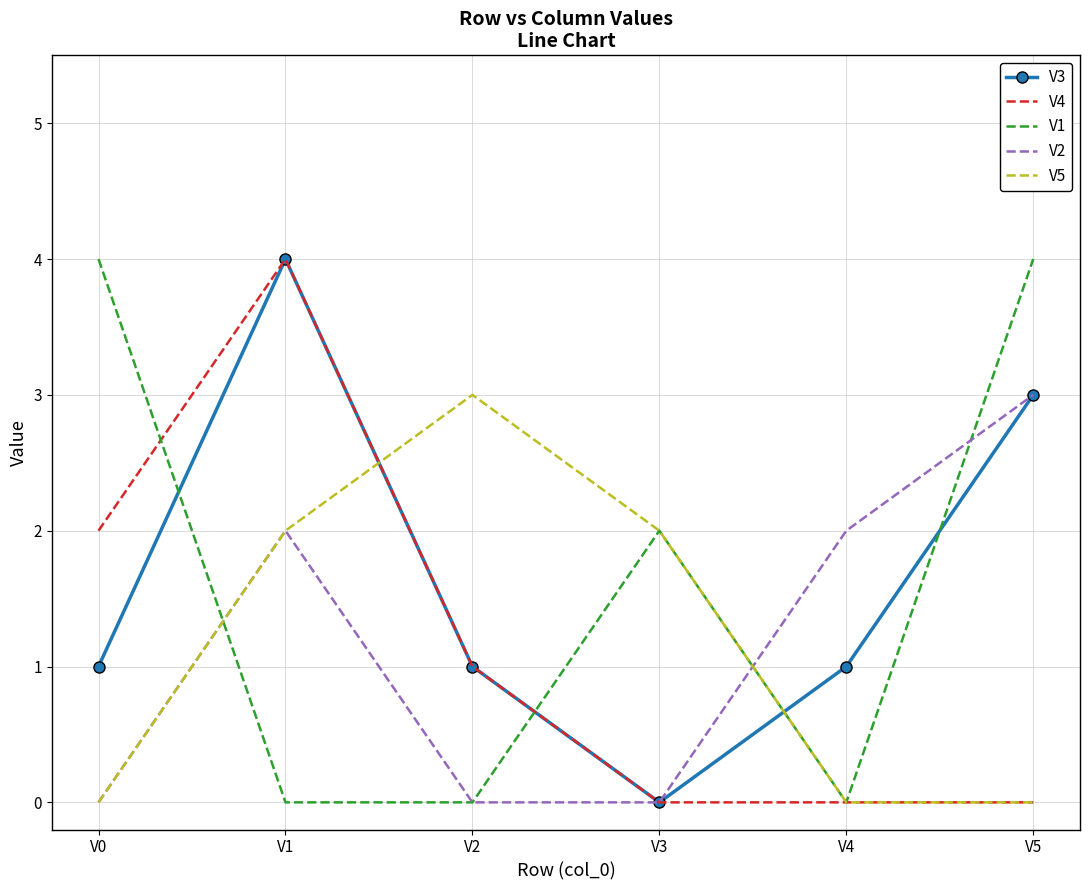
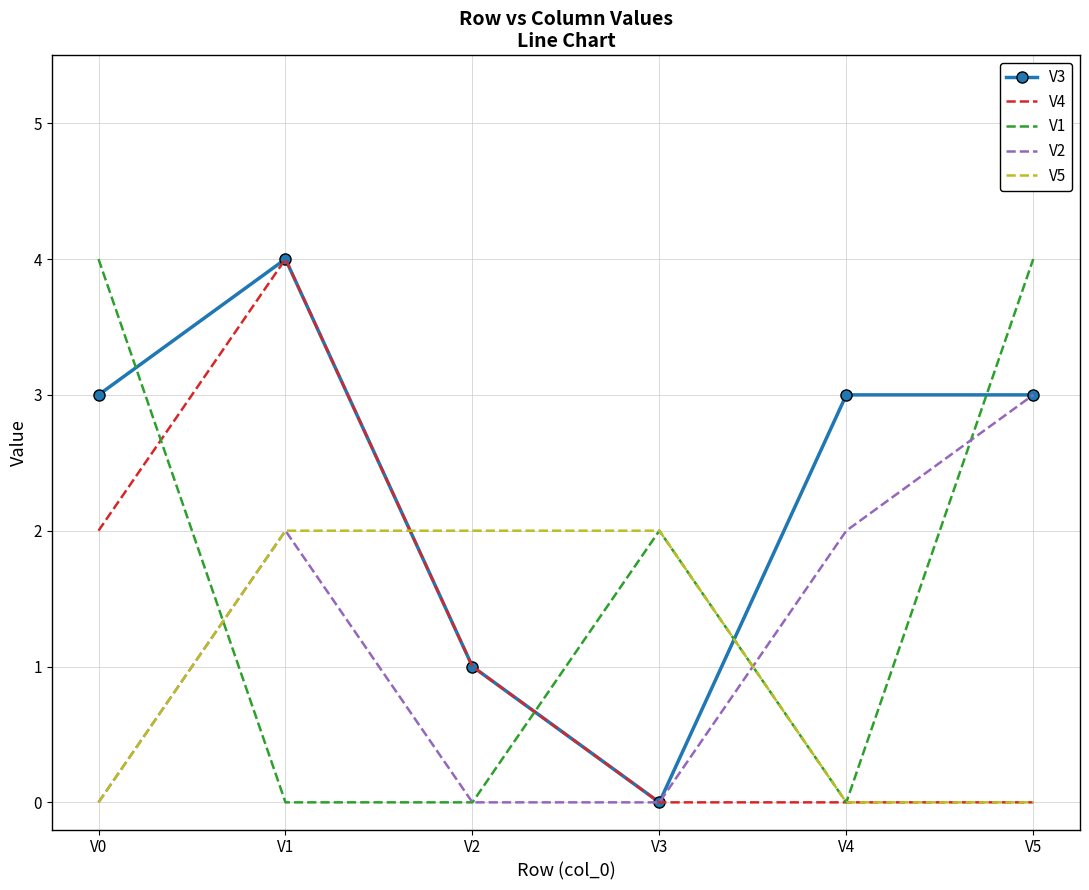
V3, V0: 1 -> 3
V5, V2: 3 -> 2
V3, V4: 1 -> 3
